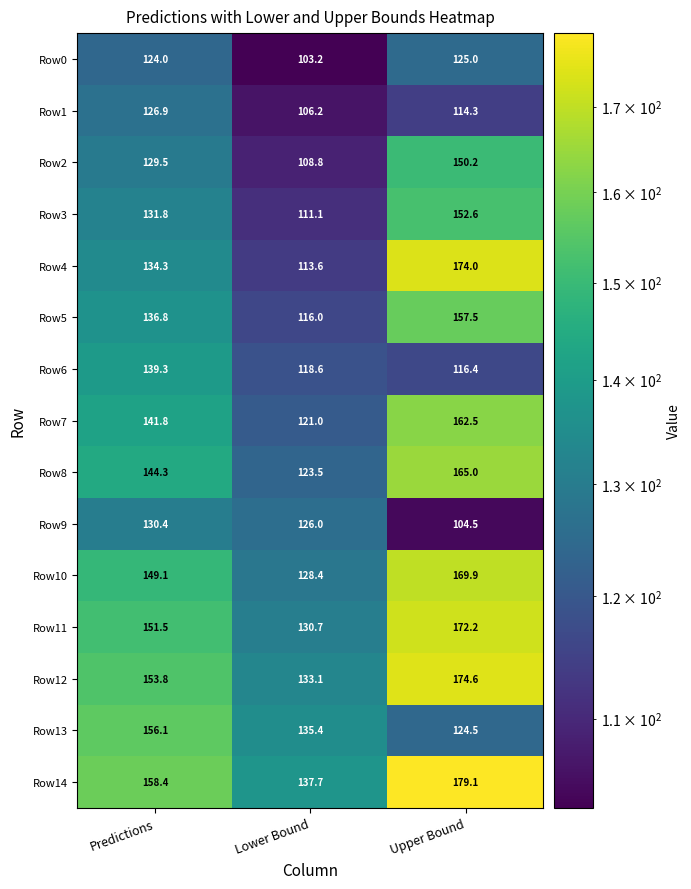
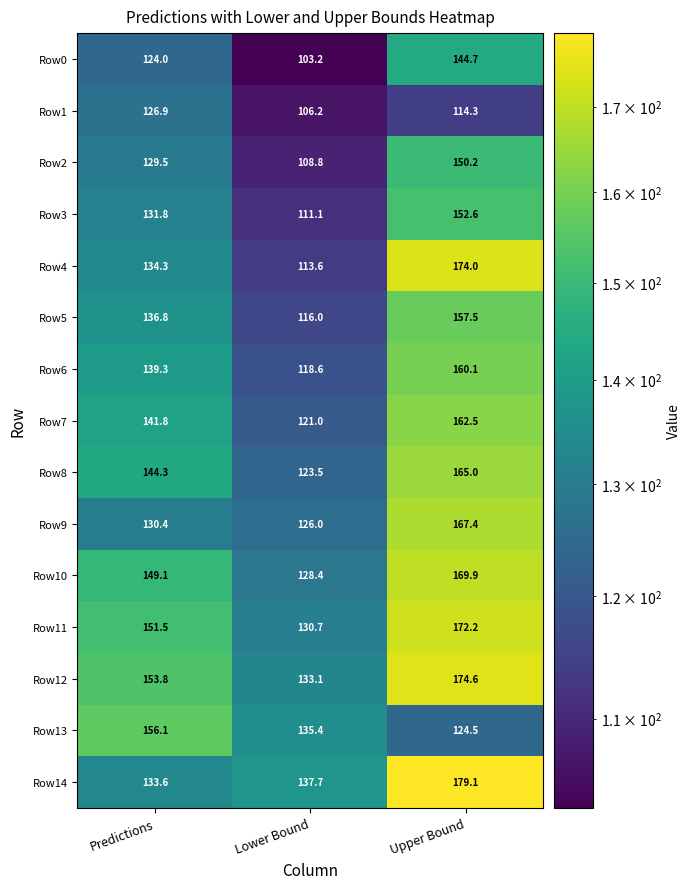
Row0, Upper Bound: 125.0 -> 144.7
Row6, Upper Bound: 116.4 -> 160.1
Row9, Upper Bound: 104.5 -> 167.4
Row14, Predictions: 158.4 -> 133.6
